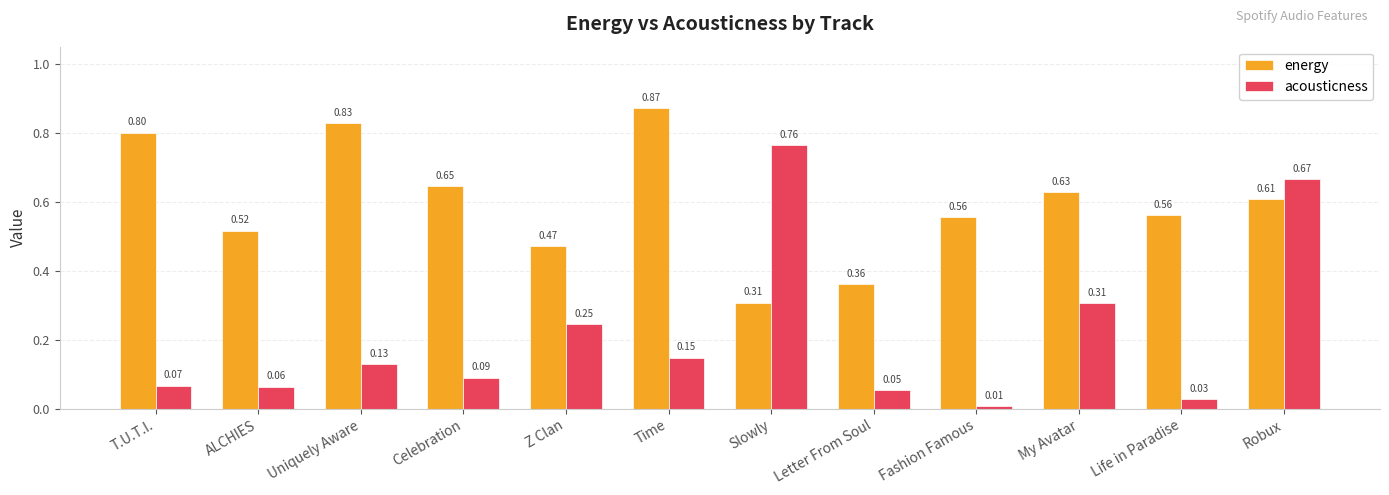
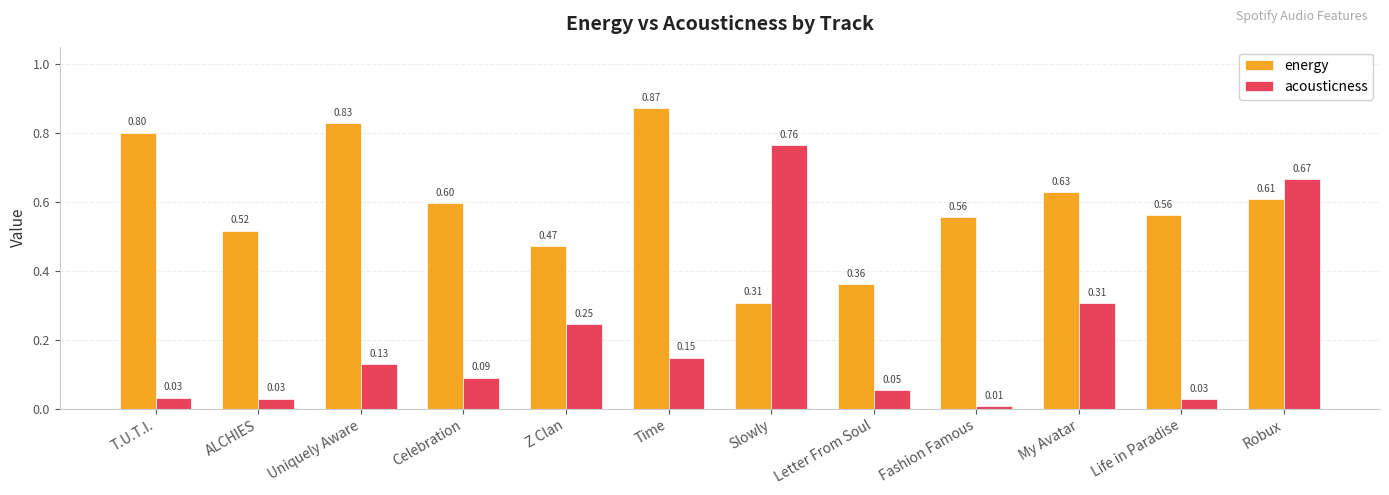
acousticness, T.U.T.I.: 0.07 -> 0.03
acousticness, ALCHIES: 0.06 -> 0.03
energy, Celebration: 0.65 -> 0.60
